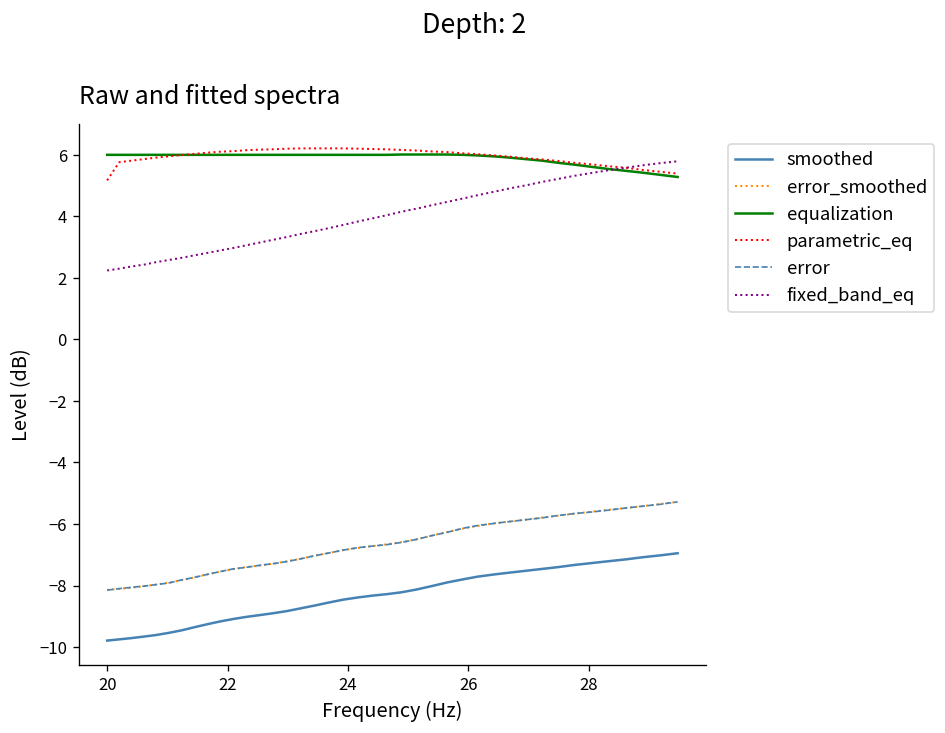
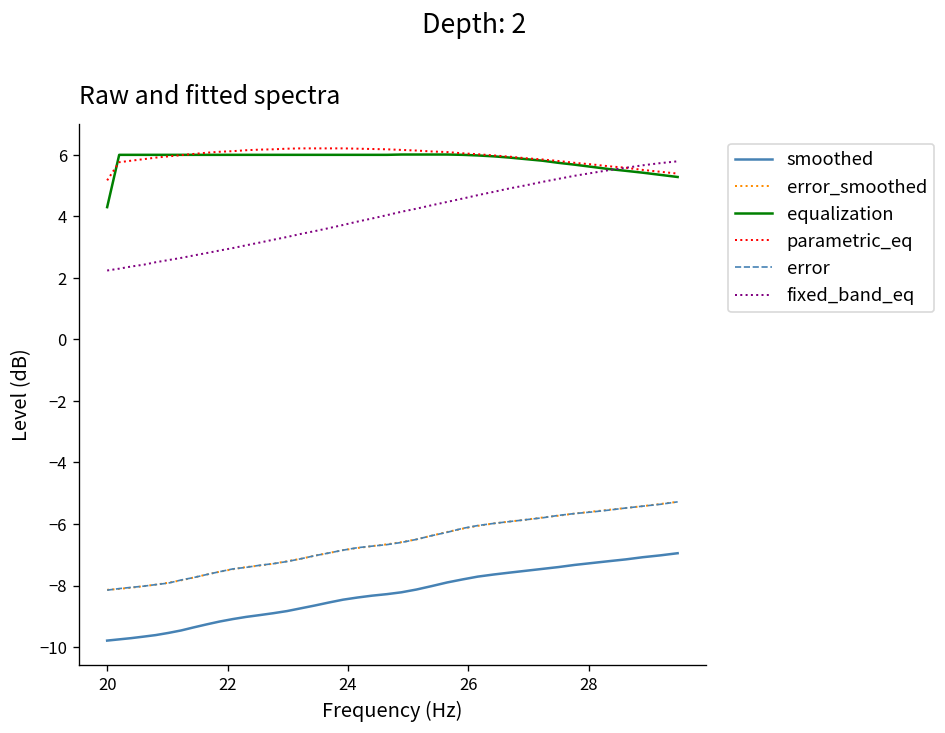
equalization, 20: 6.0 -> 4.3
